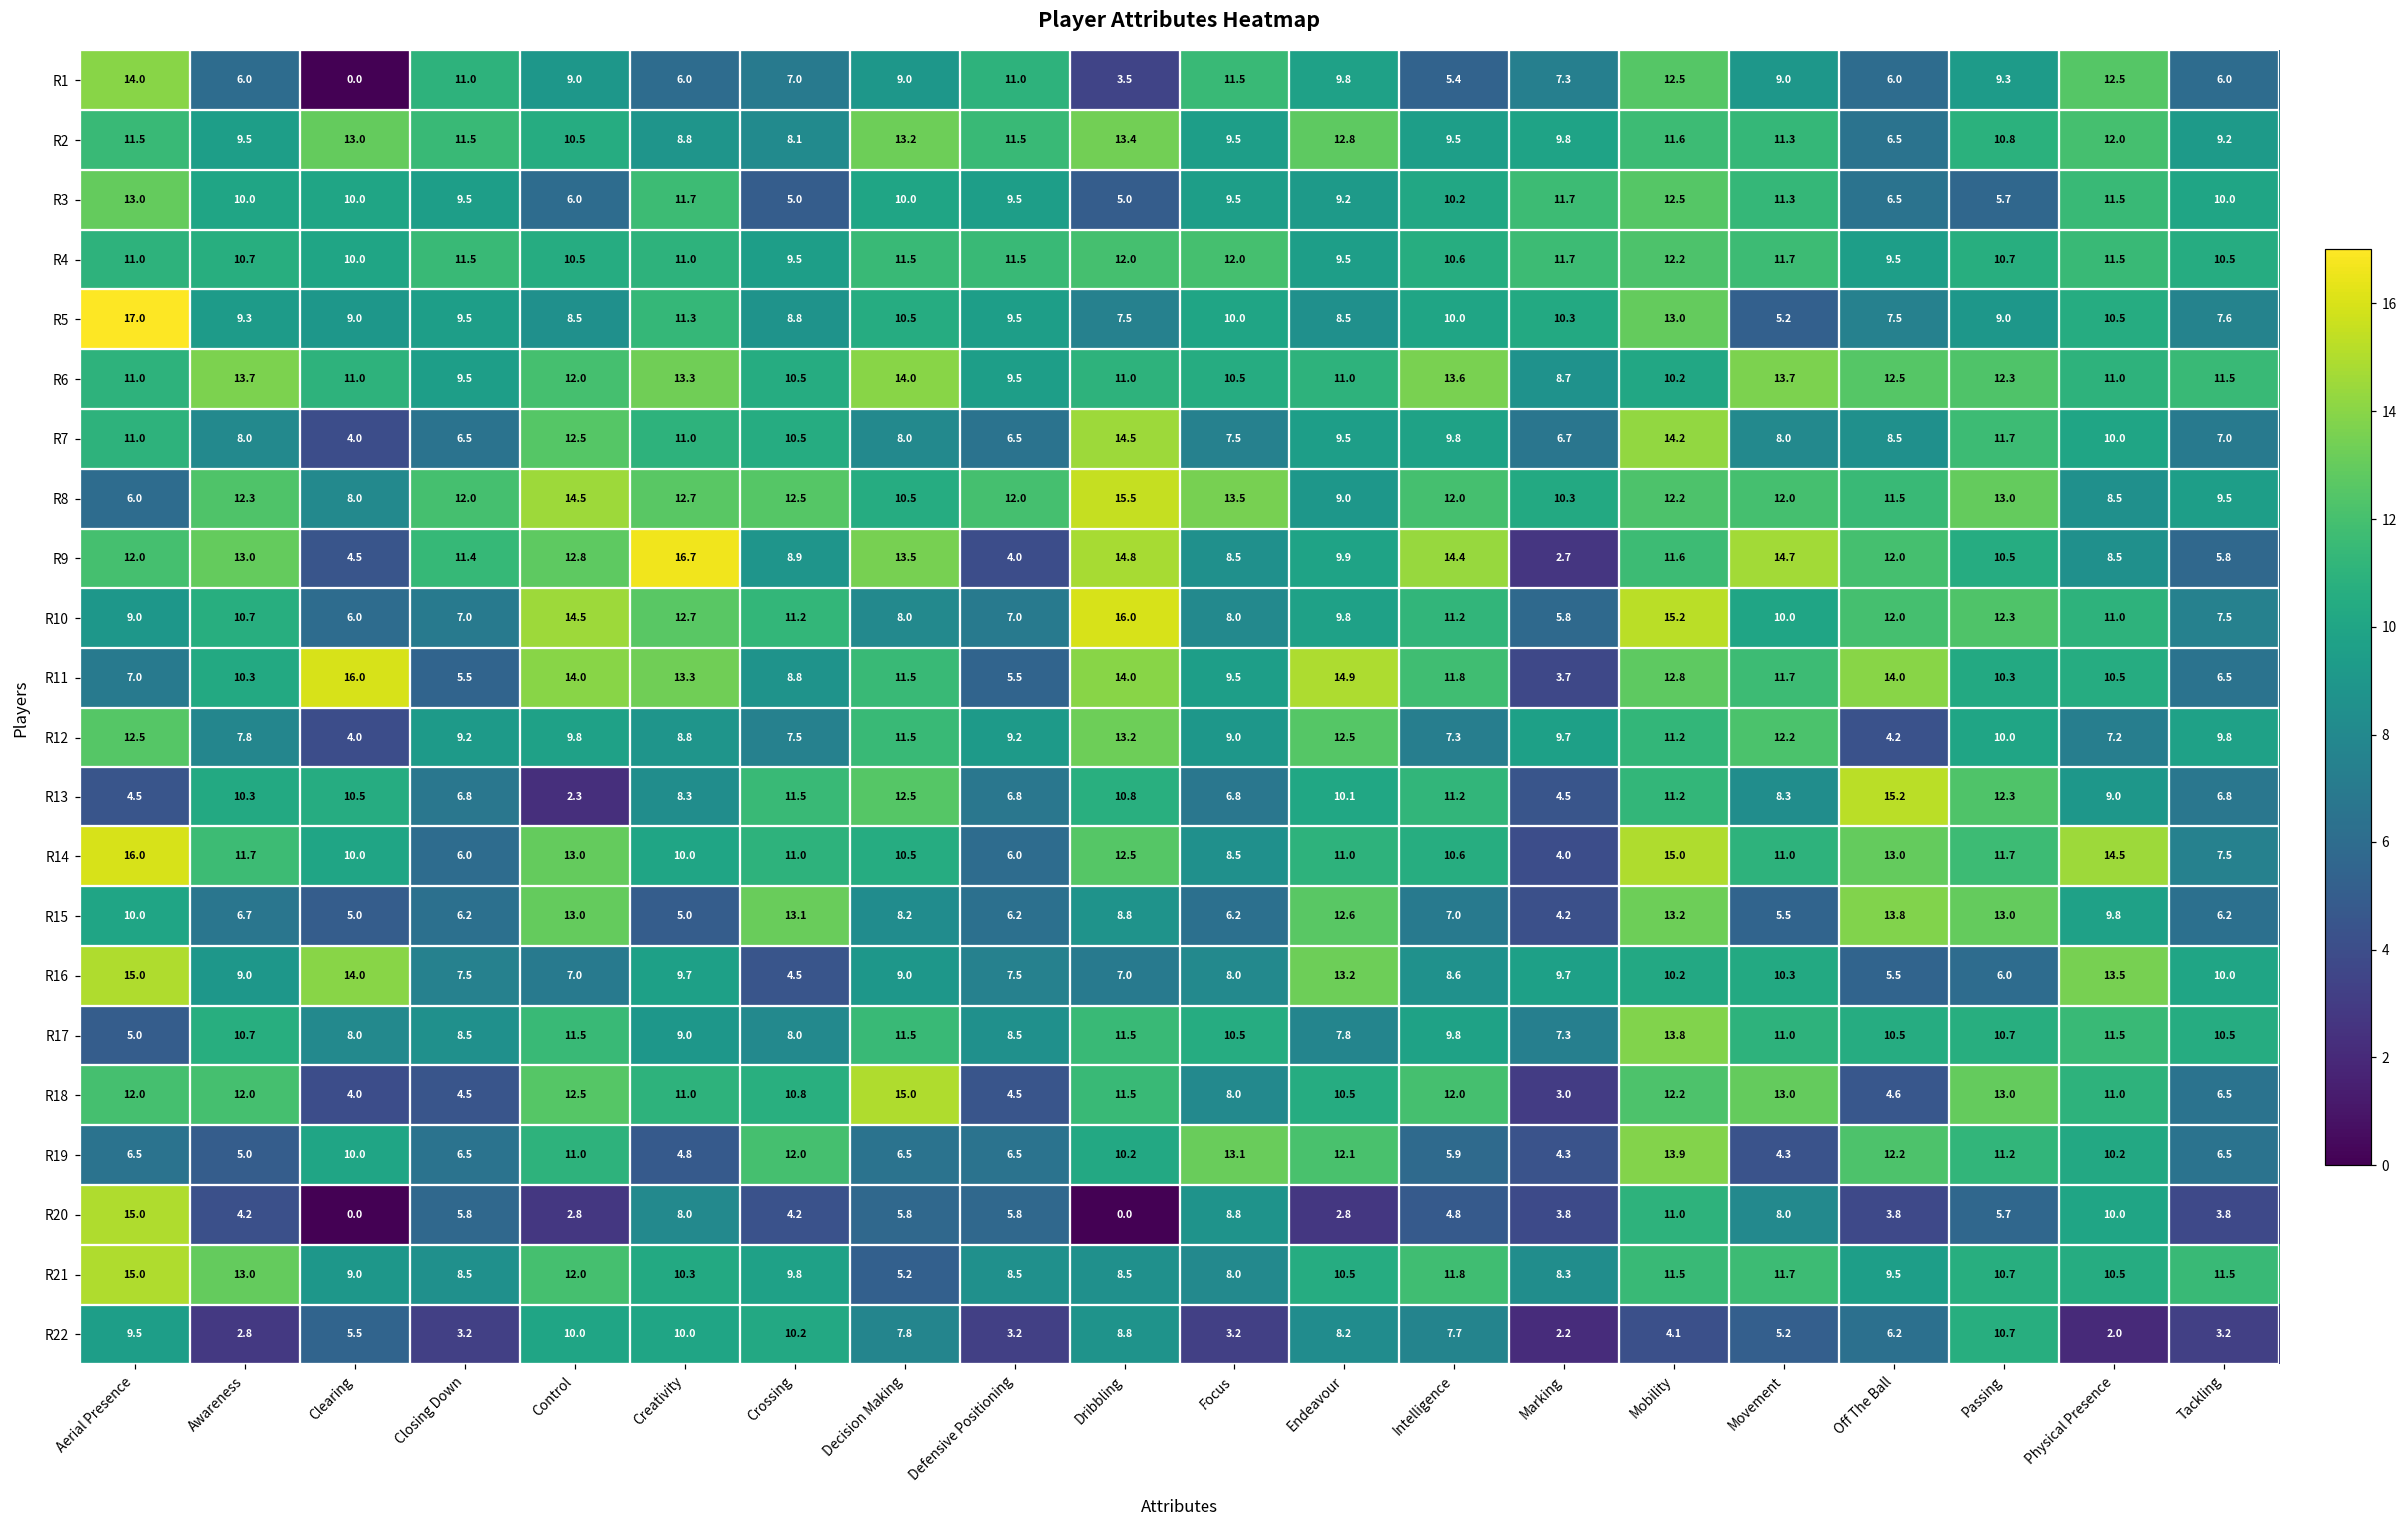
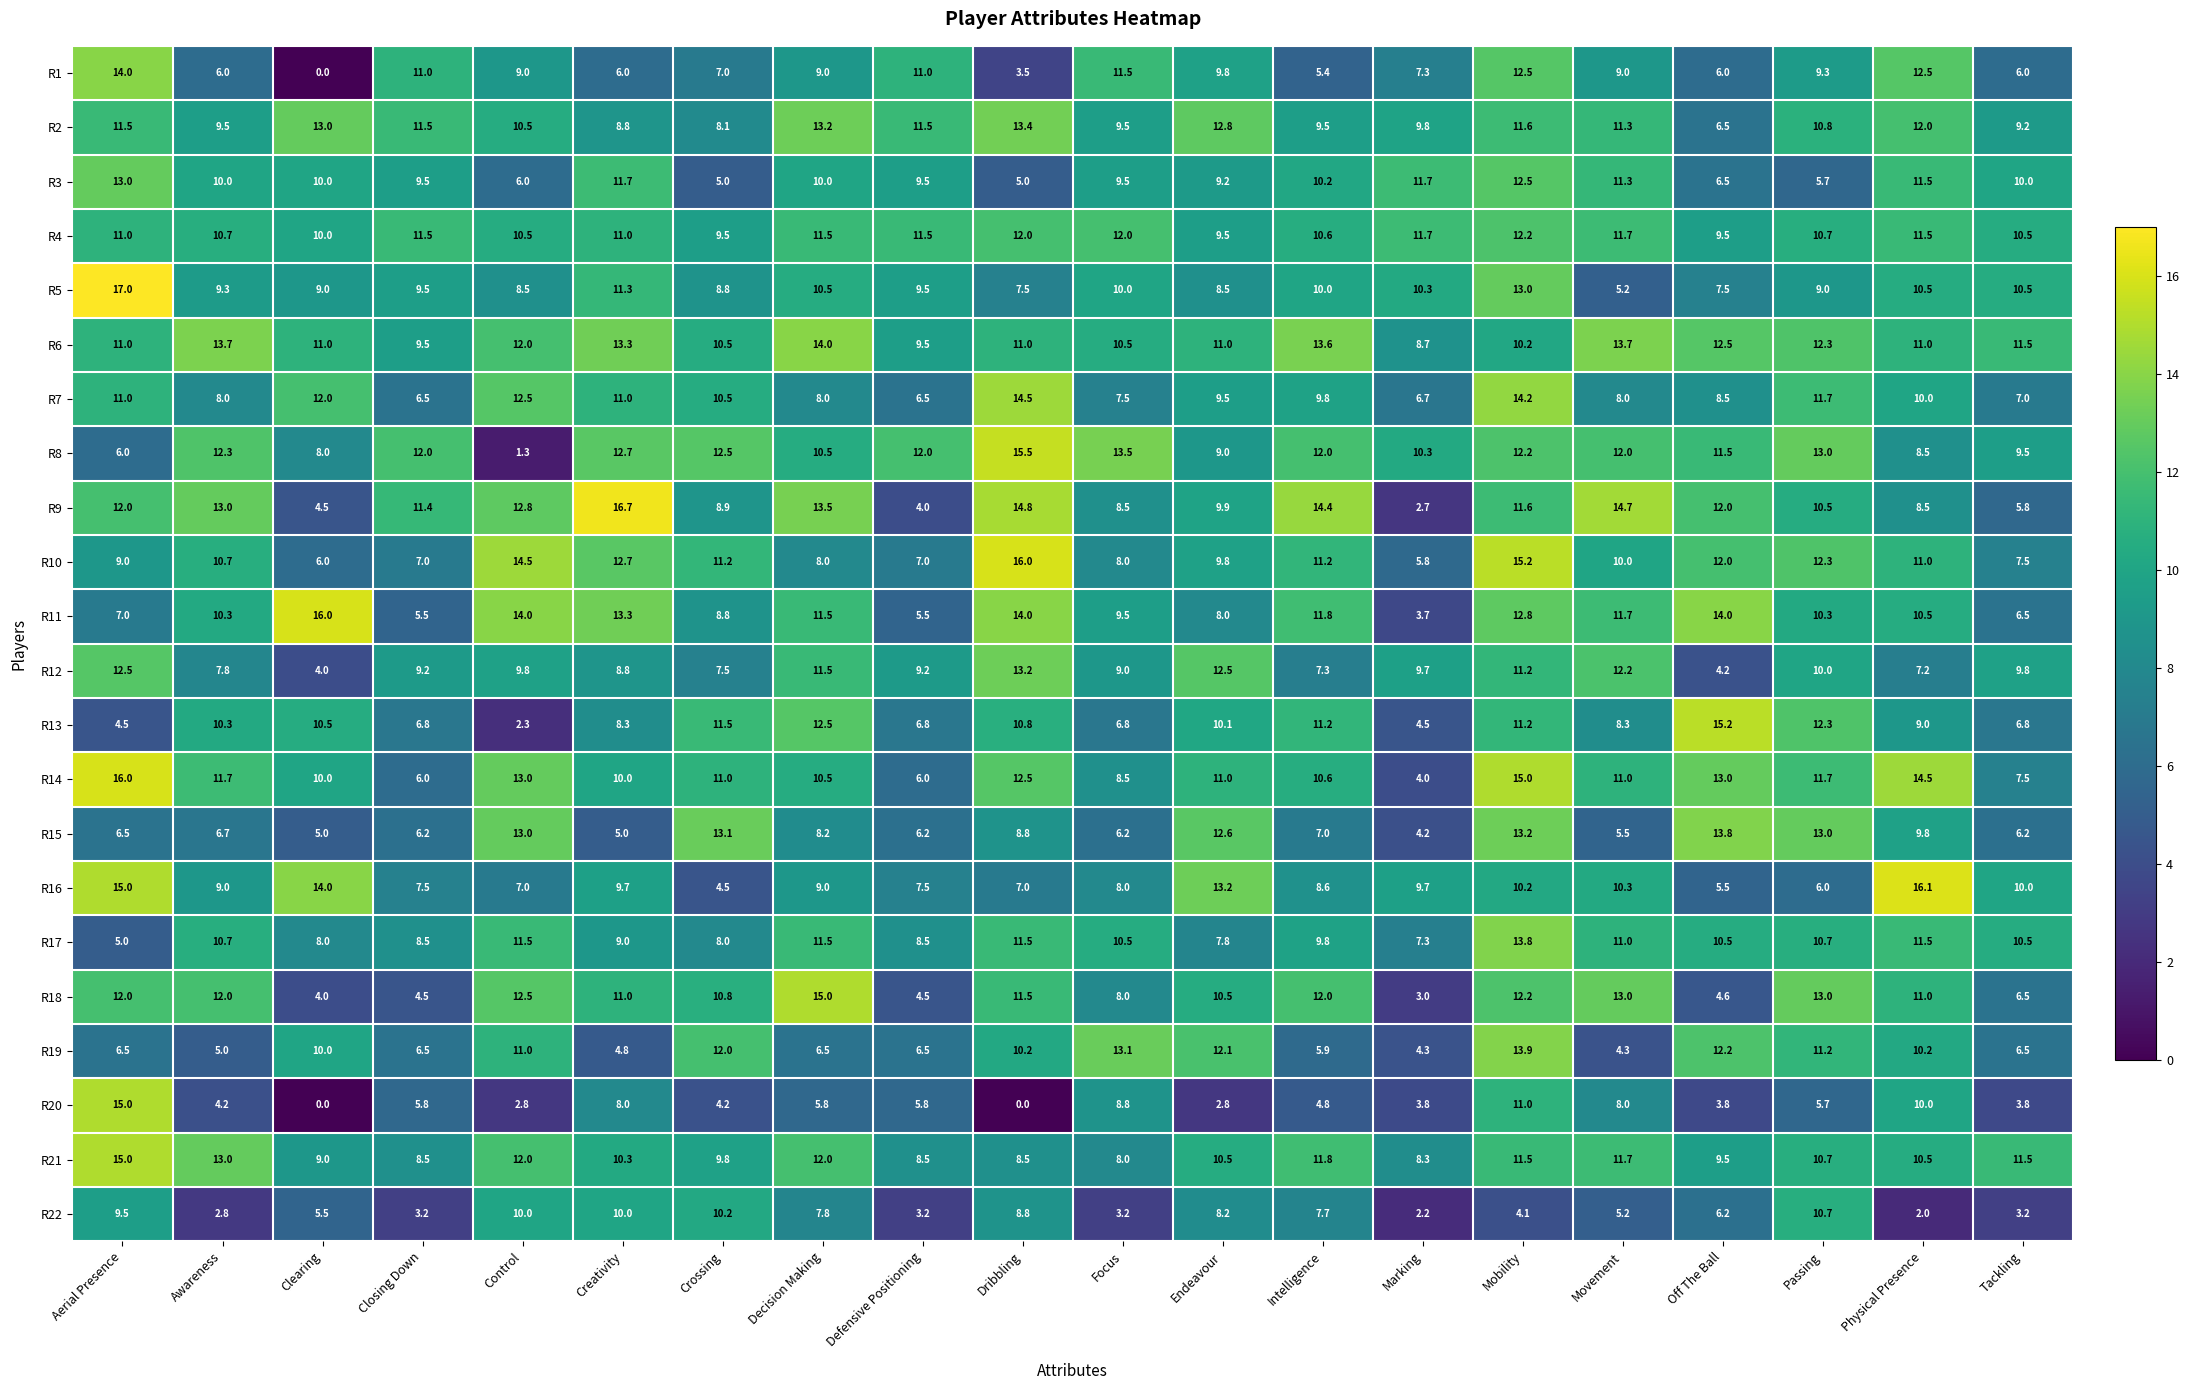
R5, Tackling: 7.6 -> 10.5
R7, Clearing: 4.0 -> 12.0
R8, Control: 14.5 -> 1.3
R11, Endeavour: 14.9 -> 8.0
R15, Aerial Presence: 10.0 -> 6.5
R16, Physical Presence: 13.5 -> 16.1
R21, Decision Making: 5.2 -> 12.0
